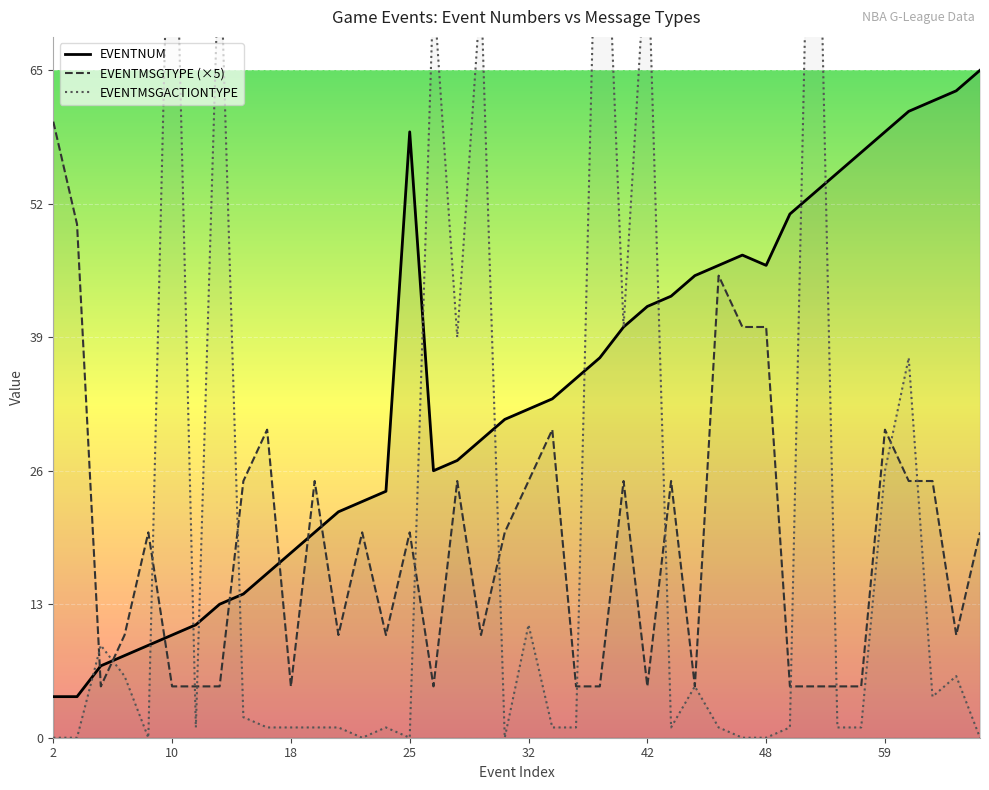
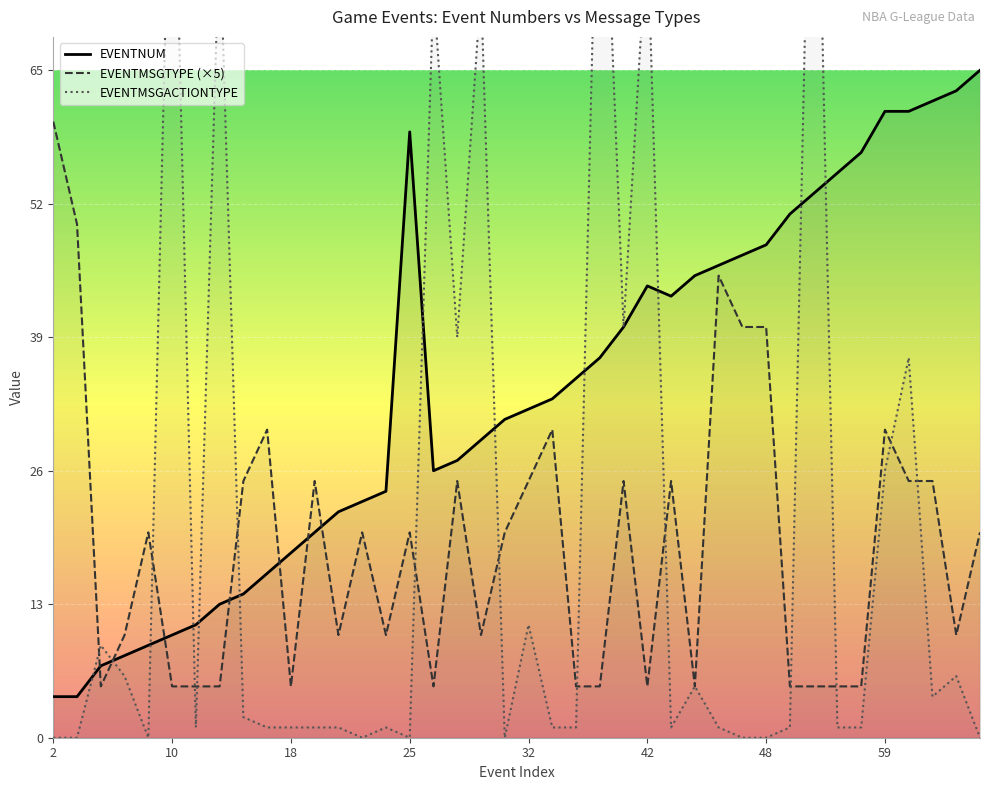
EVENTNUM, 42: 42 -> 44
EVENTNUM, 48: 46 -> 48
EVENTNUM, 59: 59 -> 61
